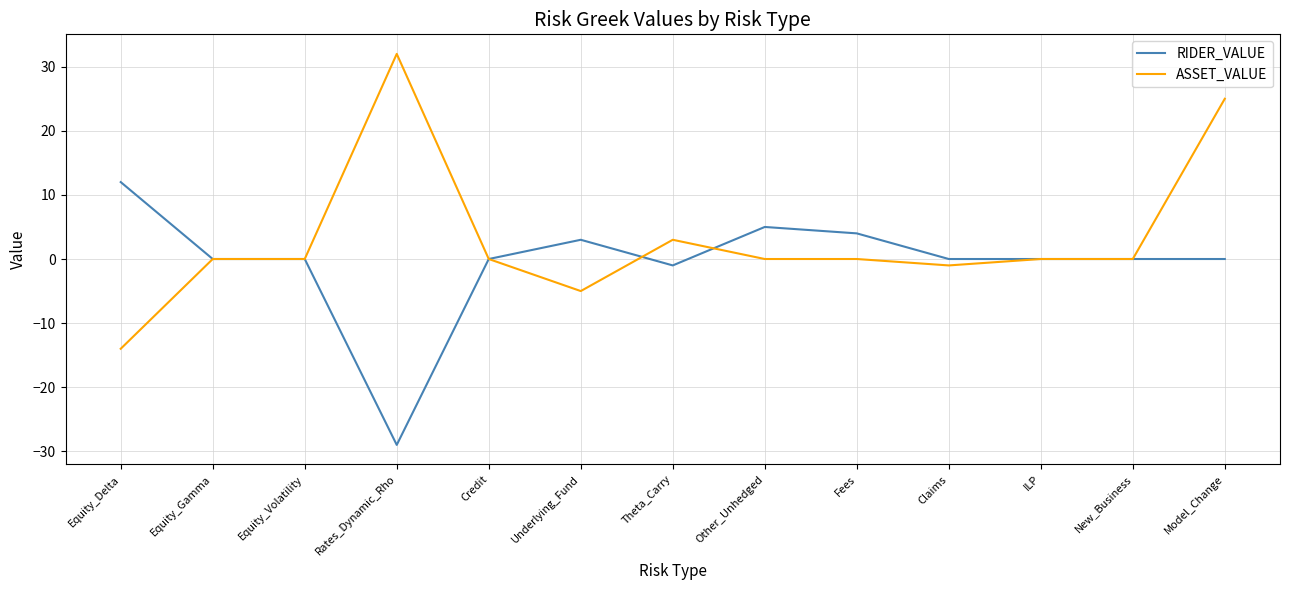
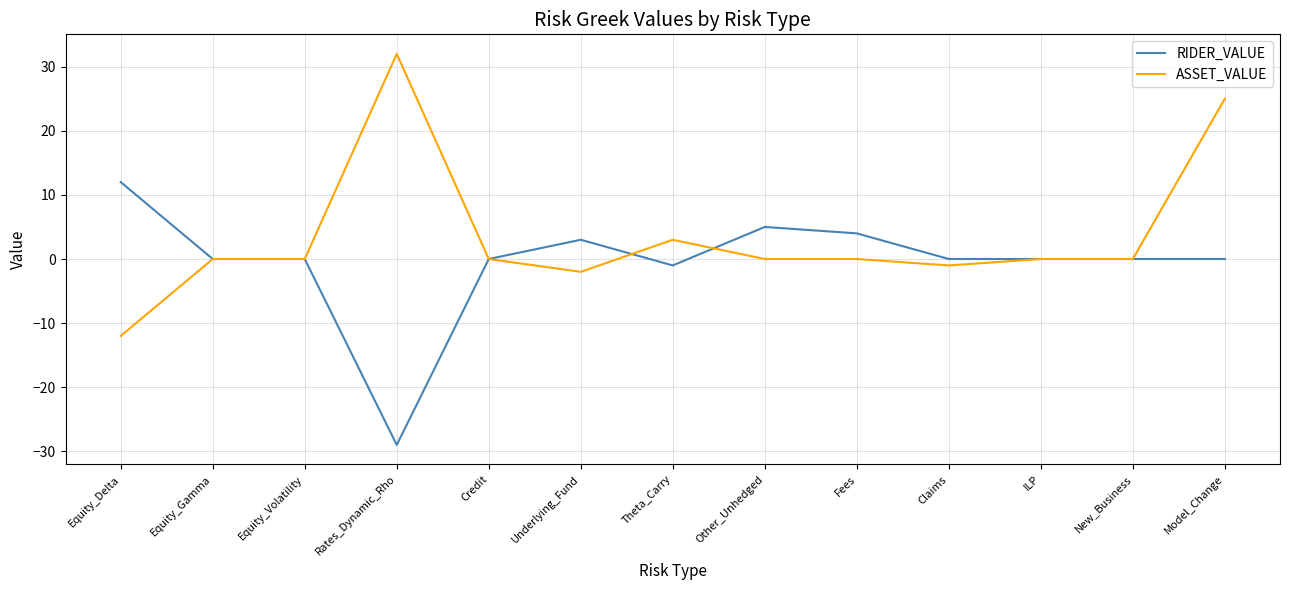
ASSET_VALUE, Equity_Delta: -14 -> -12
ASSET_VALUE, Underlying_Fund: -5 -> -2
